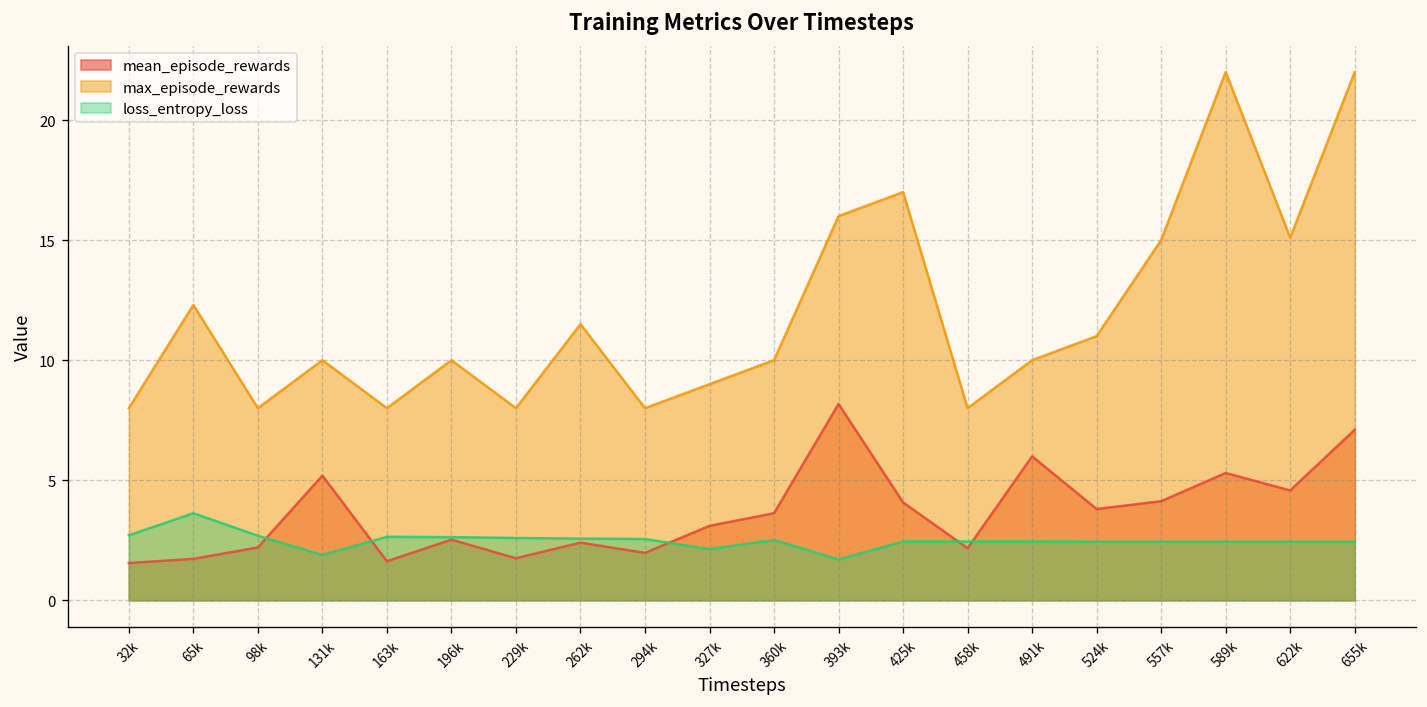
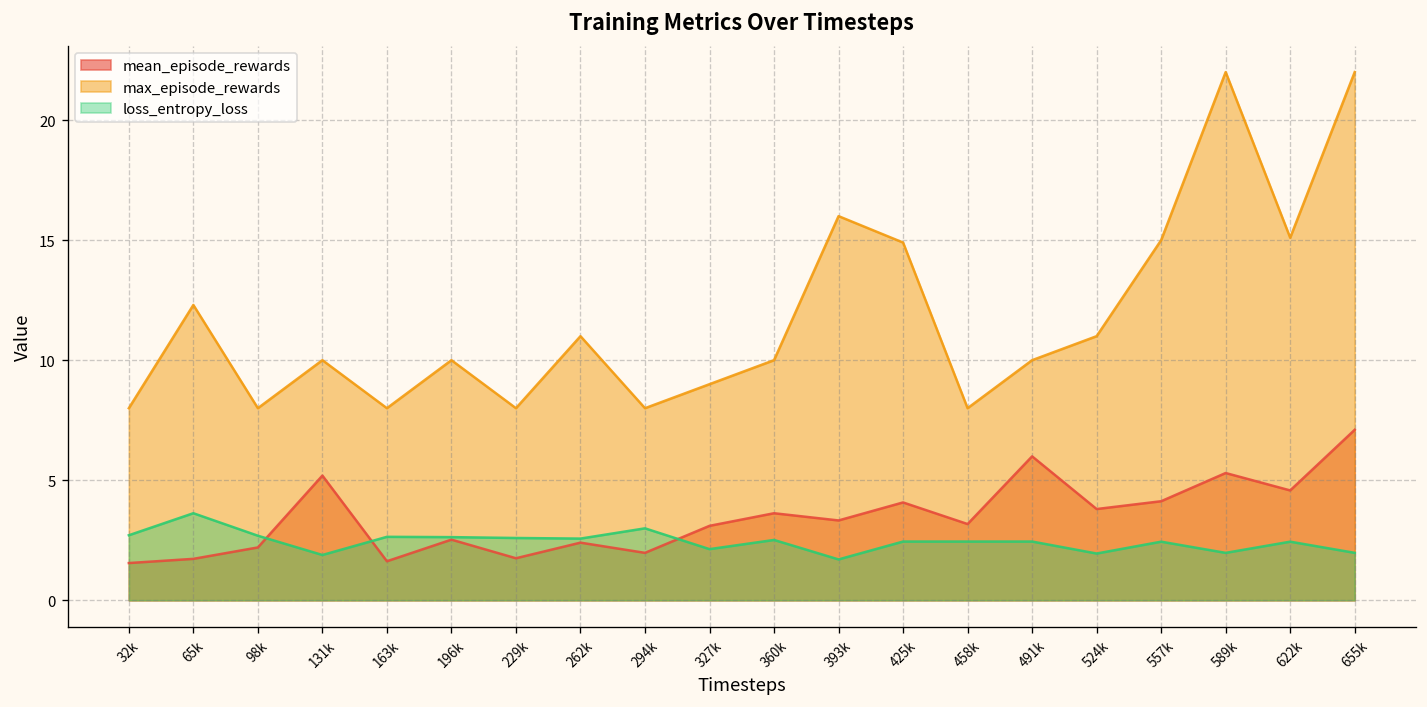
max_episode_rewards, 262k: 11.5 -> 11.0
loss_entropy_loss, 294k: 2.6 -> 3.0
mean_episode_rewards, 393k: 8.2 -> 3.3
max_episode_rewards, 425k: 17.0 -> 14.9
mean_episode_rewards, 458k: 2.2 -> 3.2
loss_entropy_loss, 524k: 2.4 -> 1.9
loss_entropy_loss, 589k: 2.4 -> 2.0
loss_entropy_loss, 655k: 2.4 -> 2.0
